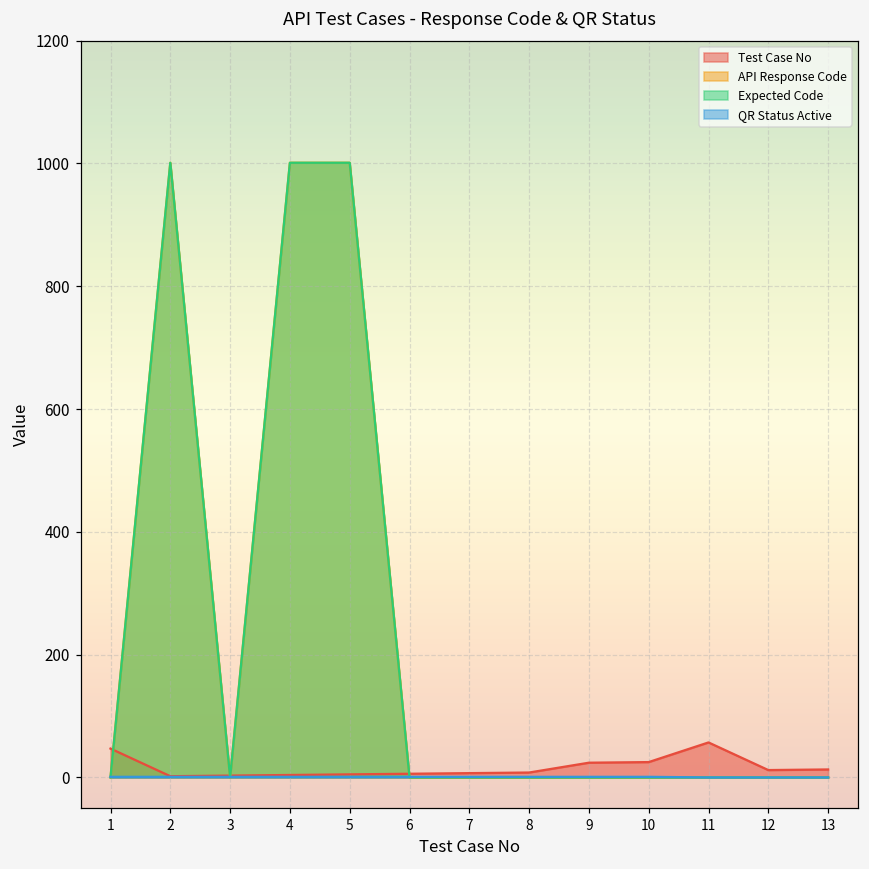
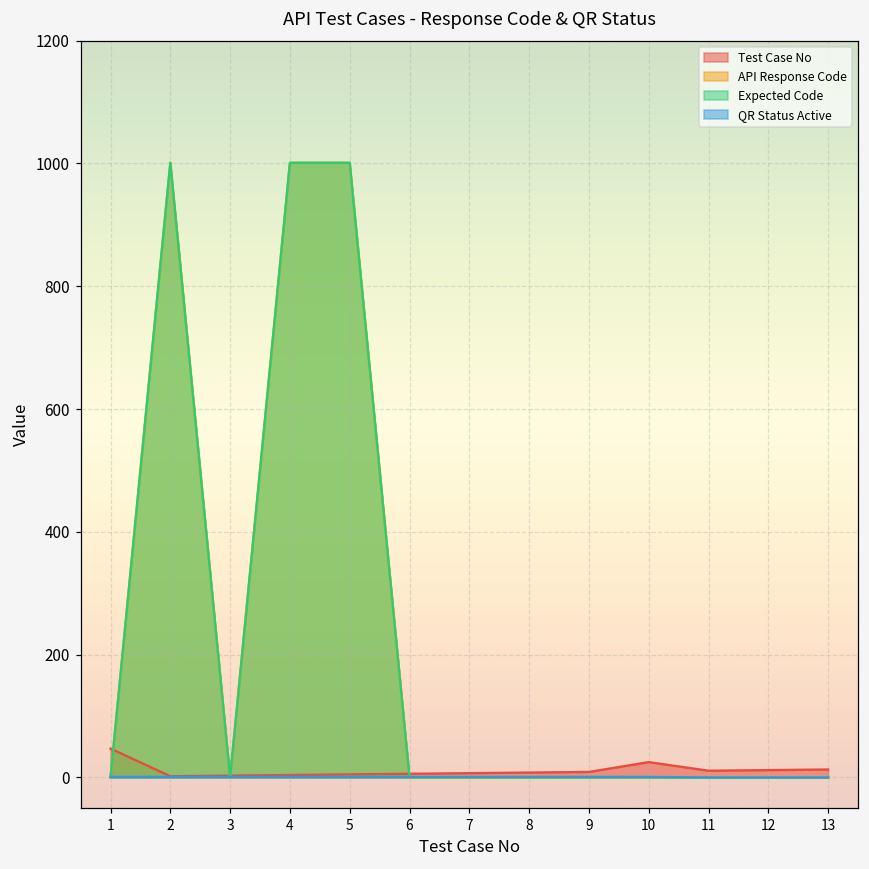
Test Case No, 9: 20 -> 10
Test Case No, 11: 60 -> 10
